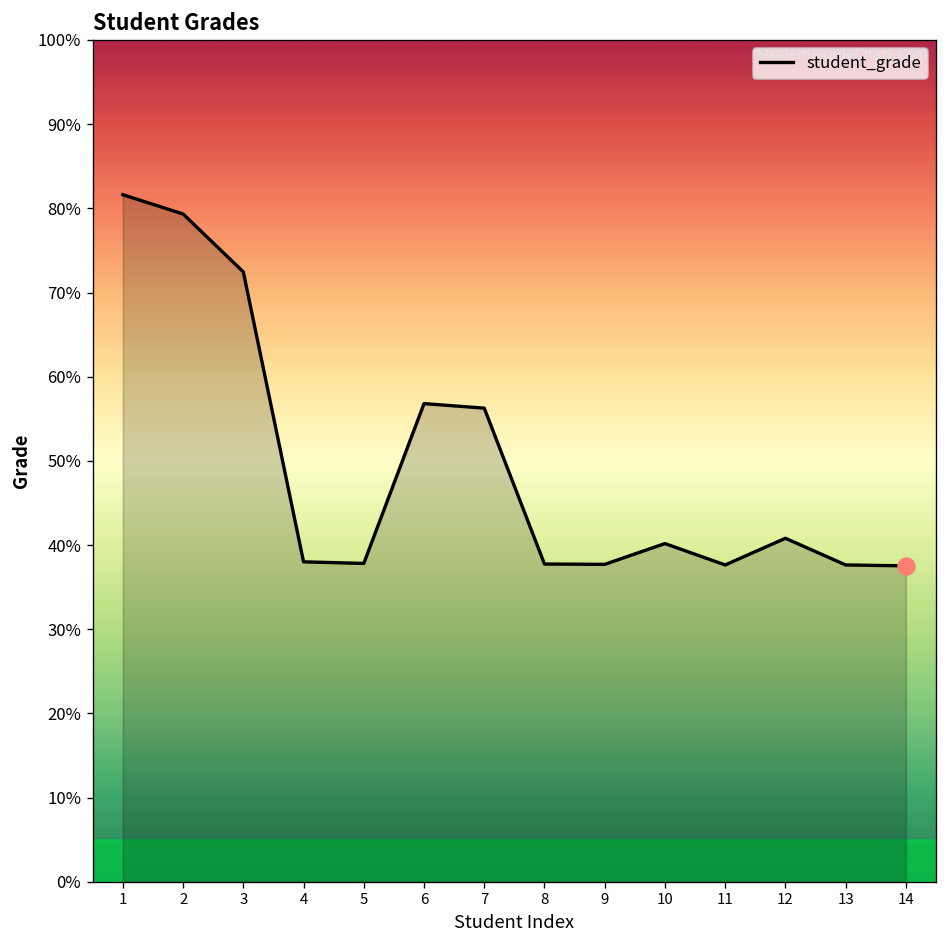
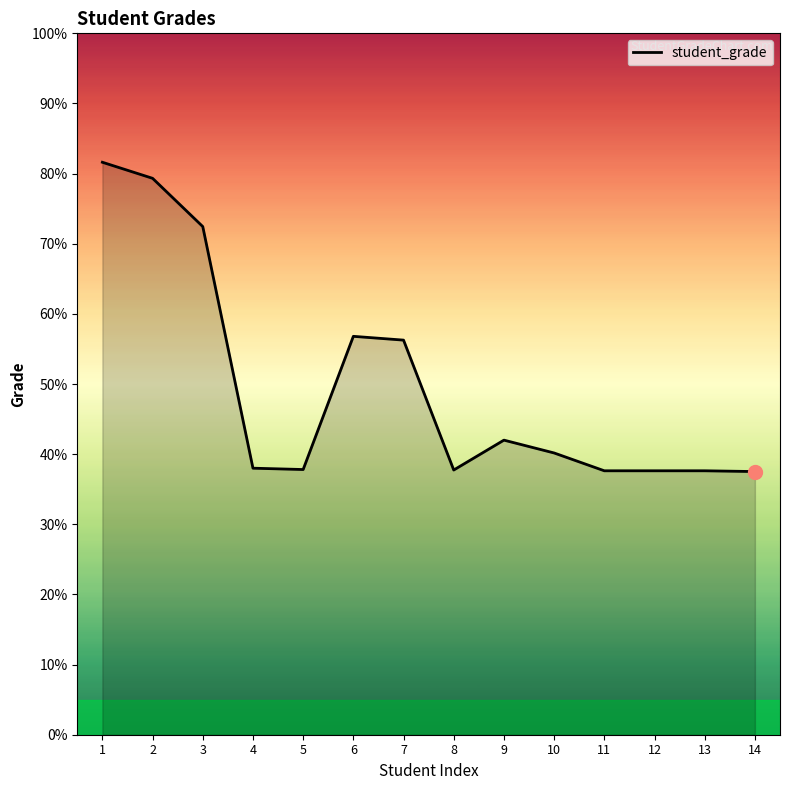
student_grade, 9: 38% -> 42%
student_grade, 12: 41% -> 38%
